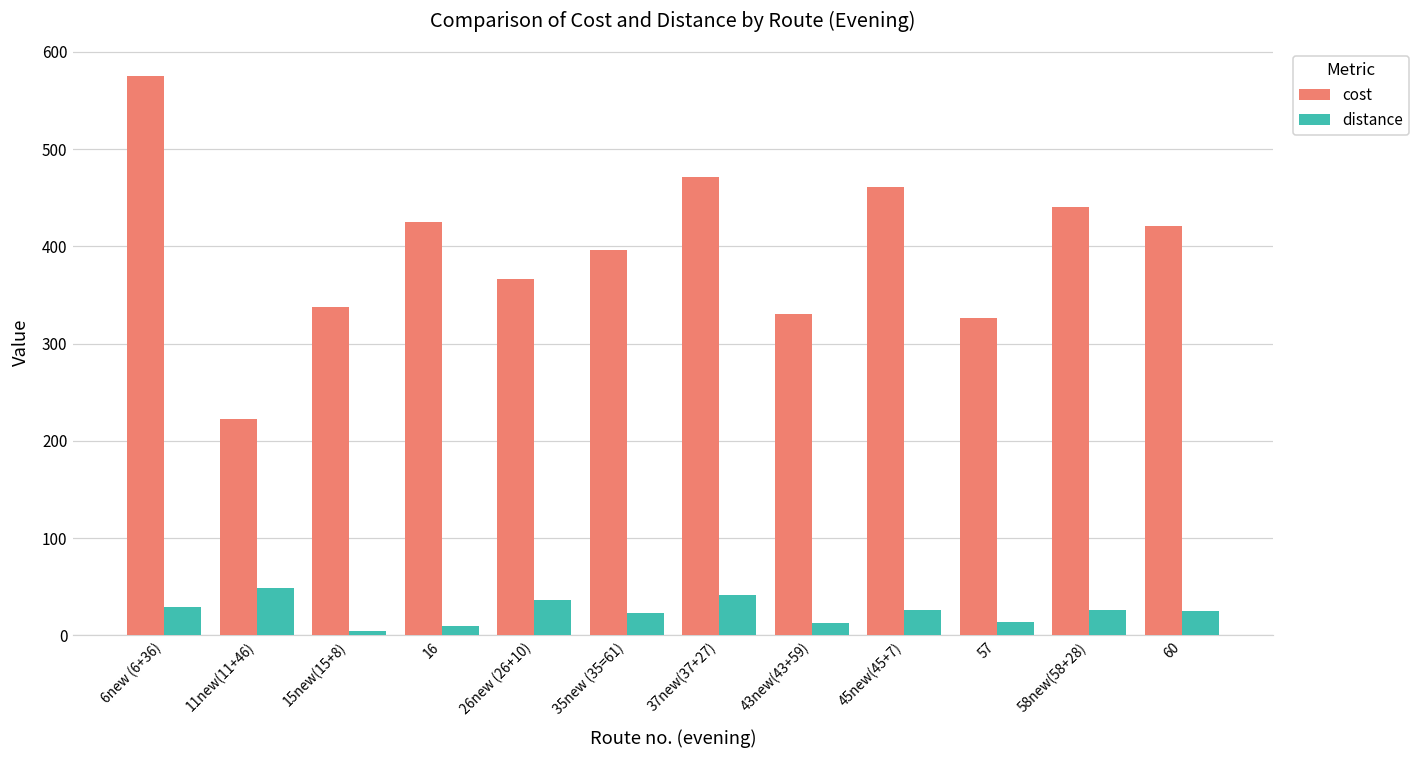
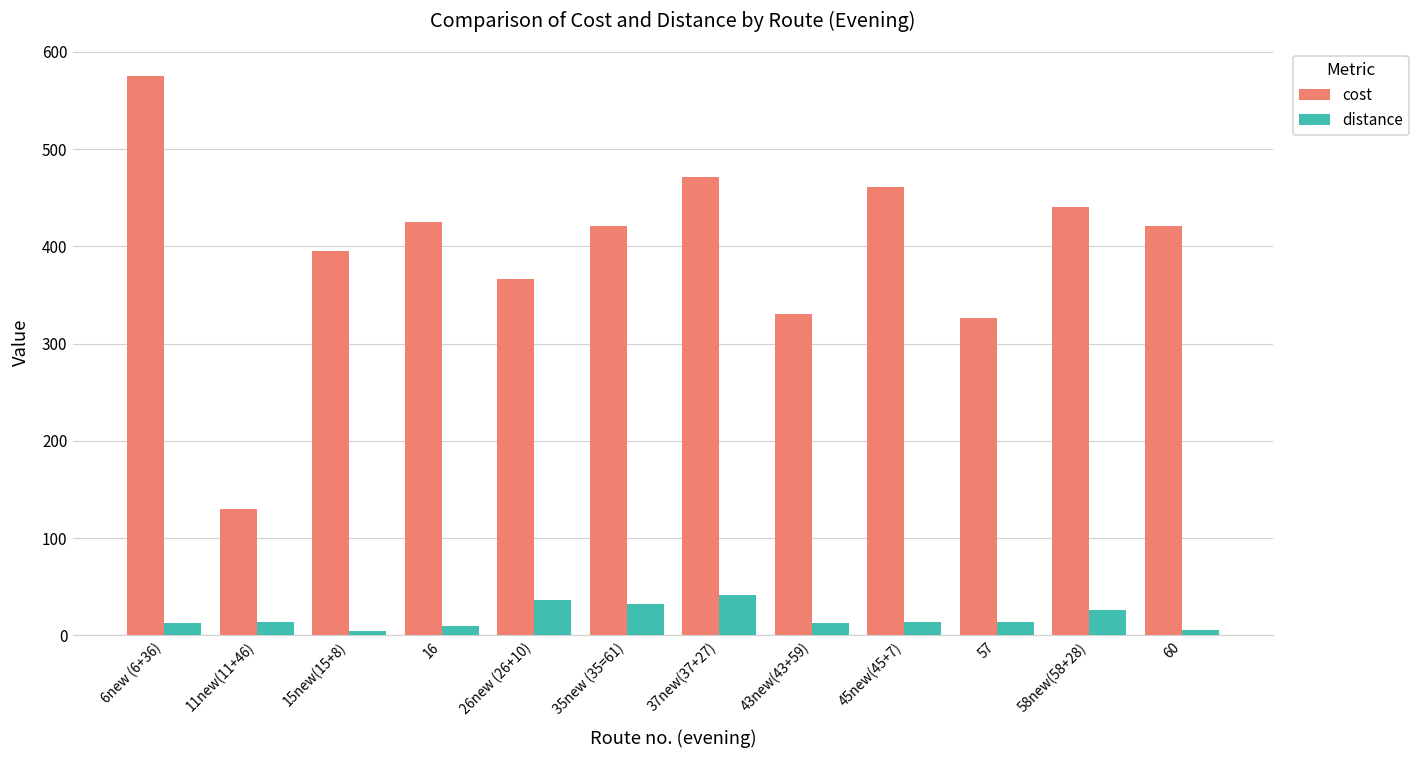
distance, 6new (6+36): 30 -> 10
cost, 11new(11+46): 220 -> 130
distance, 11new(11+46): 50 -> 10
cost, 15new(15+8): 340 -> 390
cost, 35new (35=61): 400 -> 420
distance, 35new (35=61): 20 -> 30
distance, 45new(45+7): 30 -> 10
distance, 60: 20 -> 10
